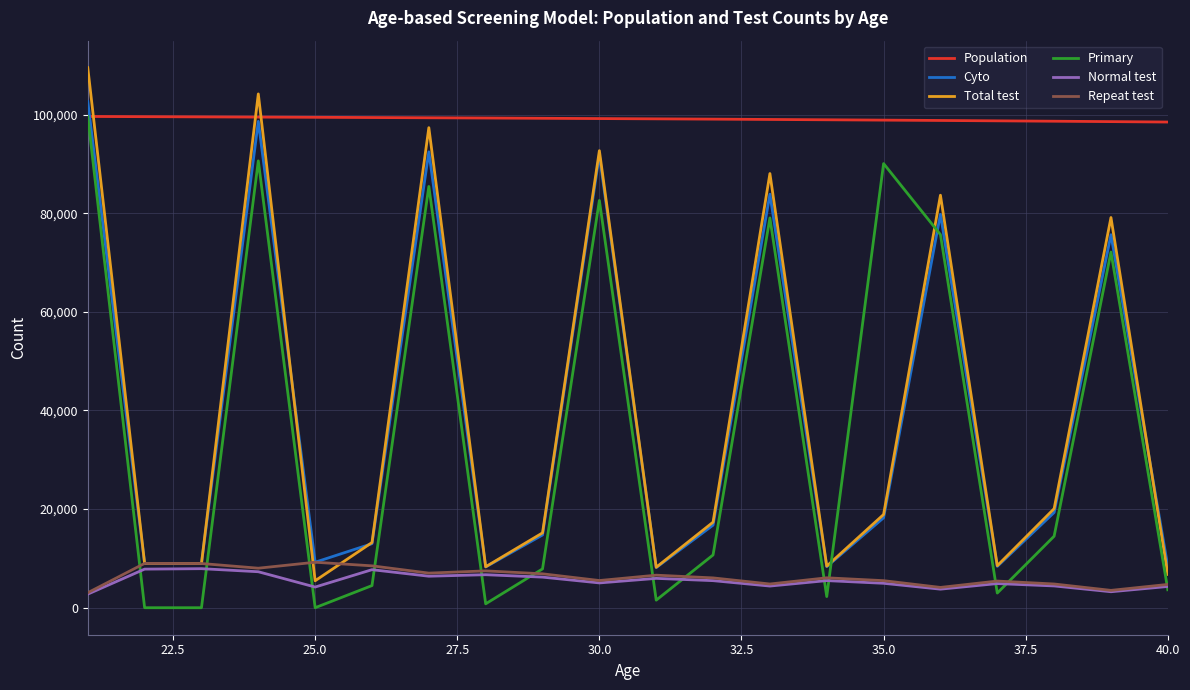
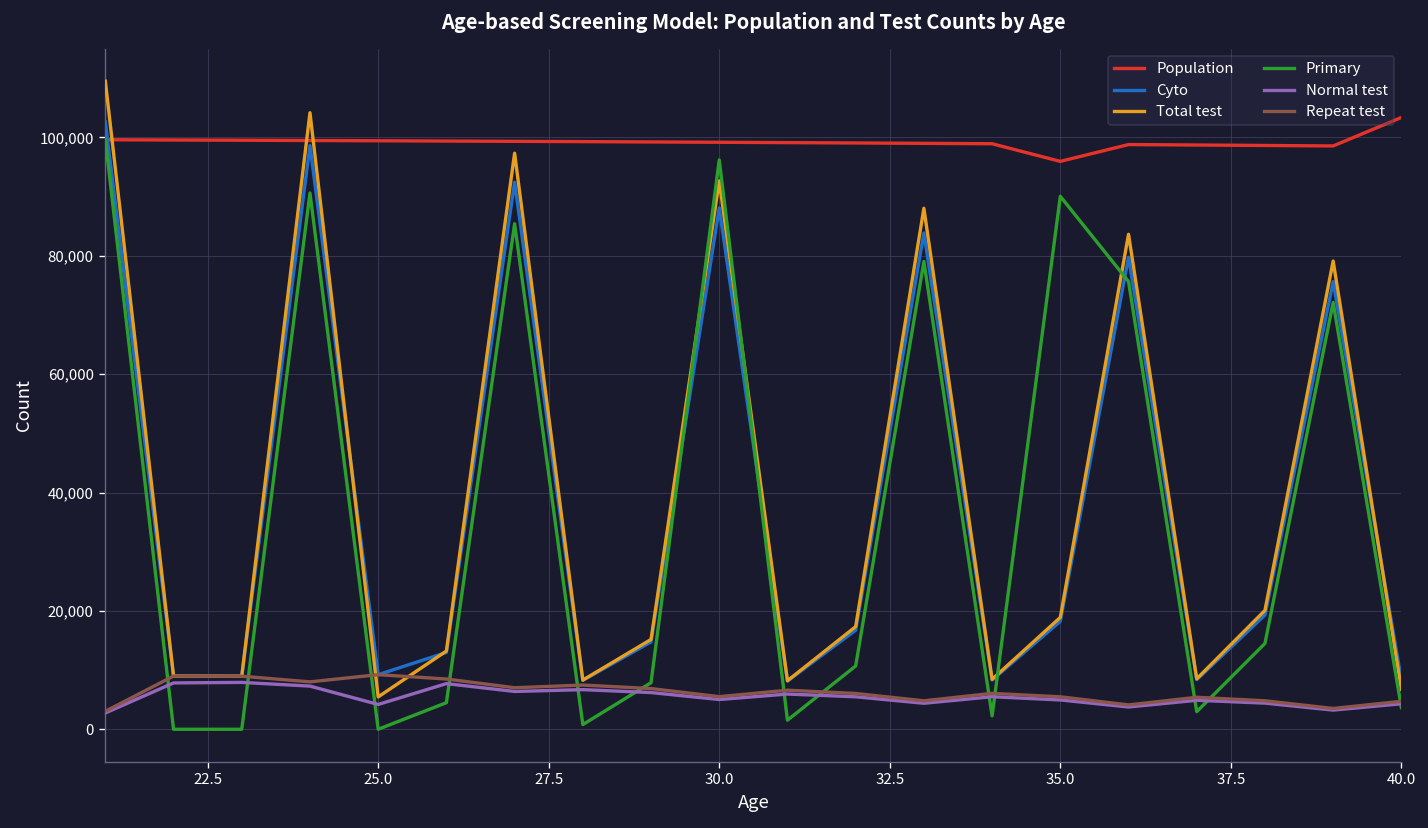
Cyto, 30.0: 92,000 -> 88,000
Primary, 30.0: 83,000 -> 96,000
Population, 35.0: 99,000 -> 96,000
Population, 40.0: 98,000 -> 103,000
